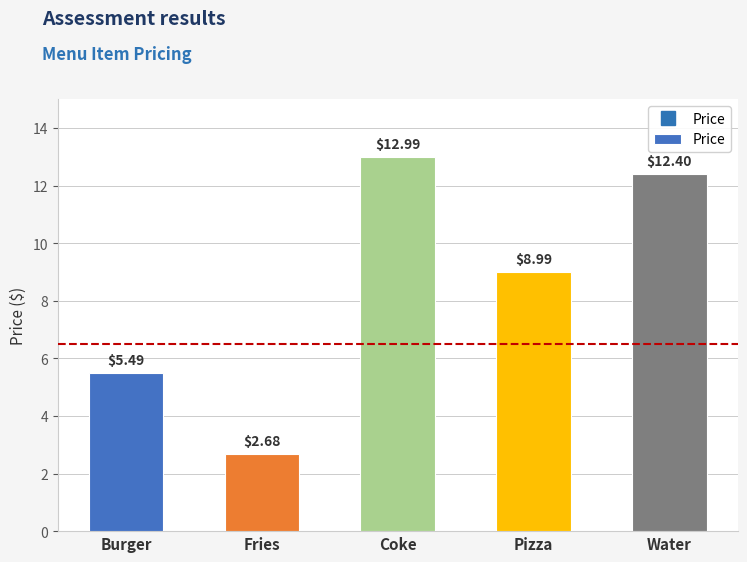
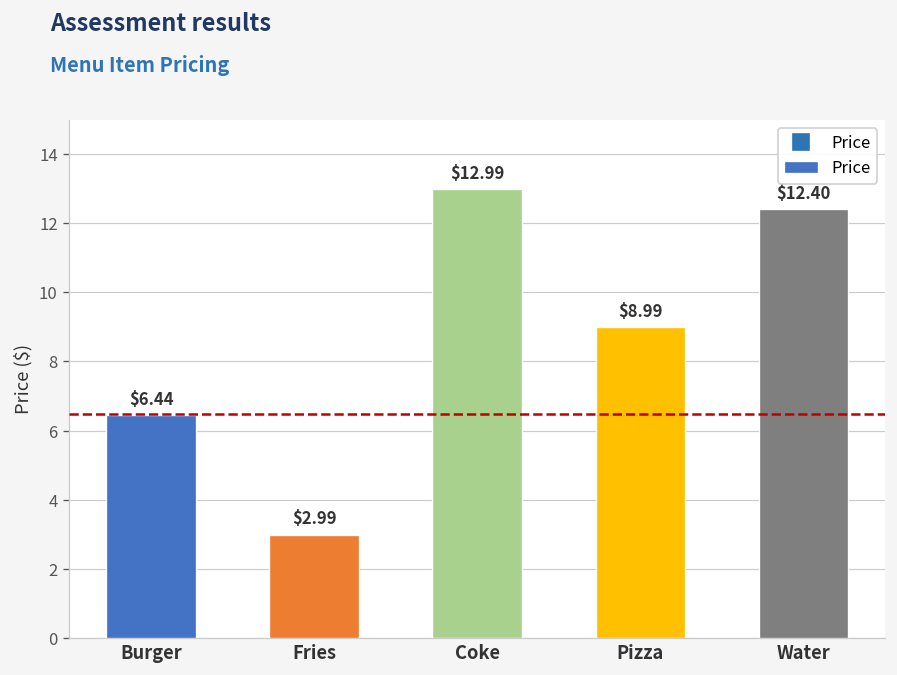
Burger: $5.49 -> $6.44
Fries: $2.68 -> $2.99
